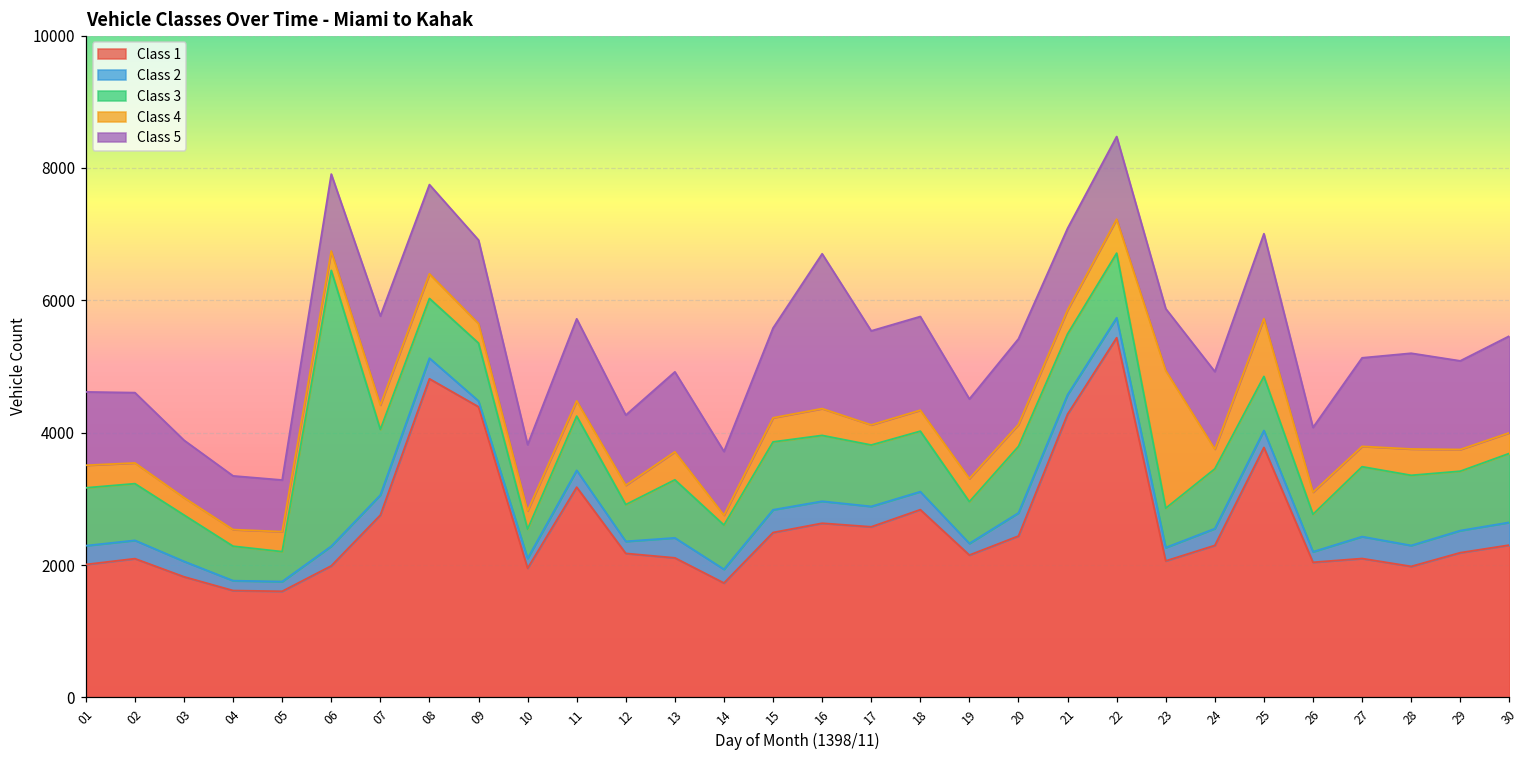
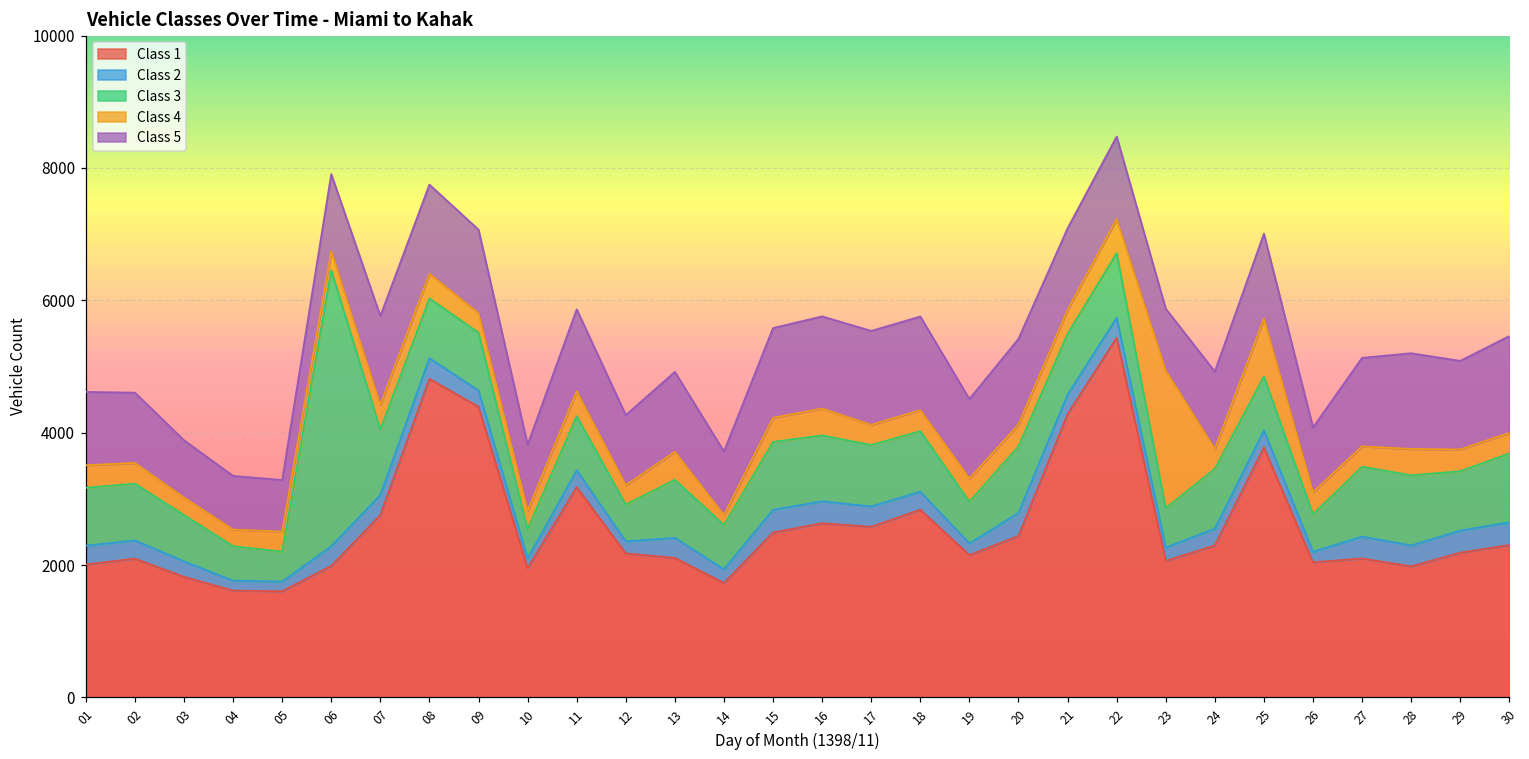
Class 2, 09: 100 -> 200
Class 4, 11: 200 -> 400
Class 5, 16: 2300 -> 1400
